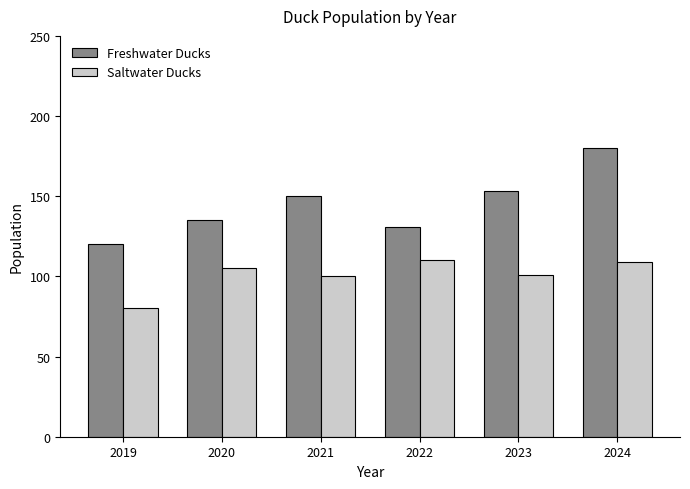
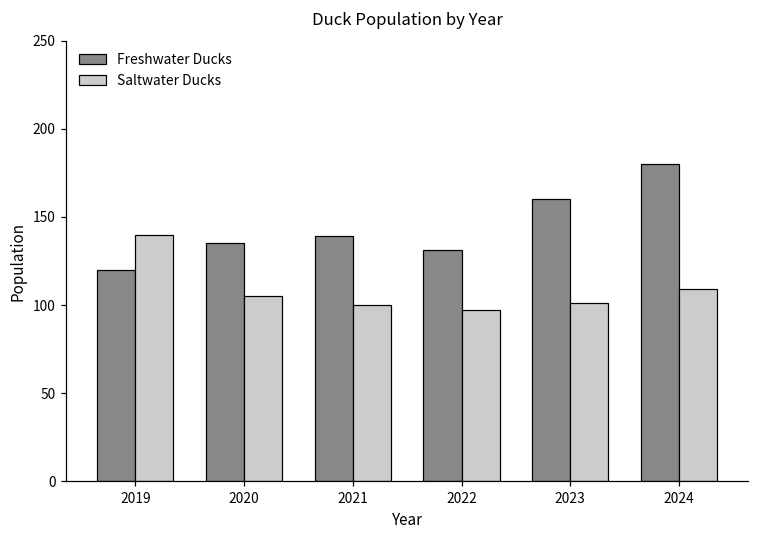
Saltwater Ducks, 2019: 80 -> 140
Freshwater Ducks, 2021: 150 -> 139
Saltwater Ducks, 2022: 110 -> 97
Freshwater Ducks, 2023: 153 -> 160
